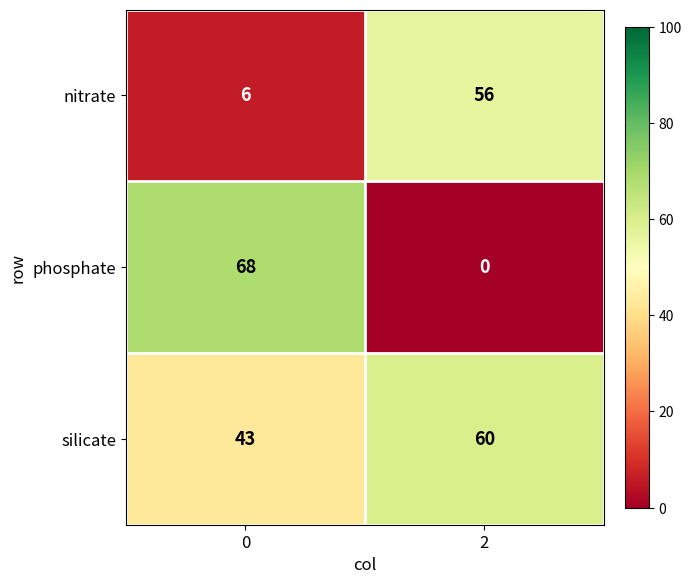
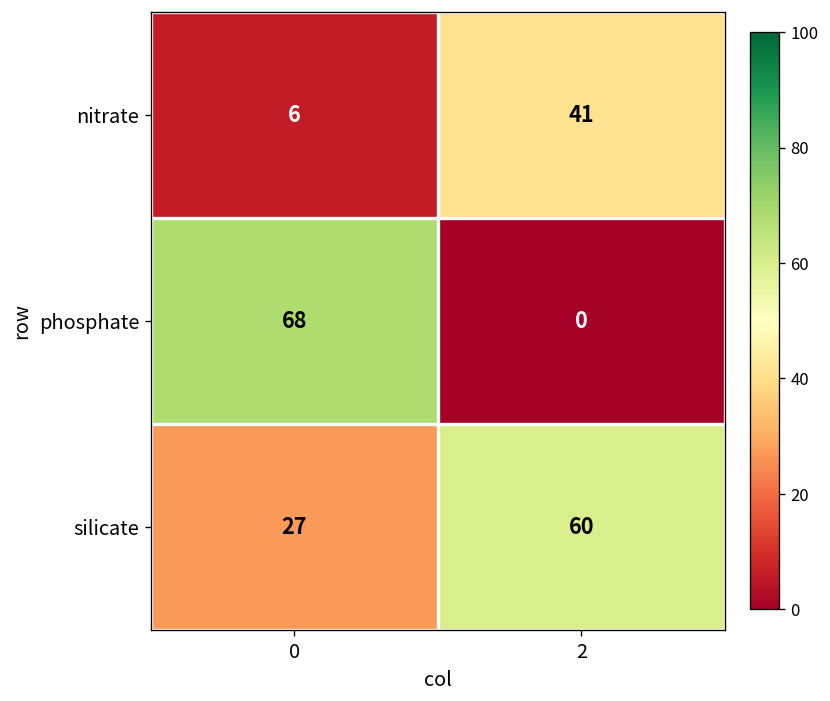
nitrate, 2: 56 -> 41
silicate, 0: 43 -> 27
